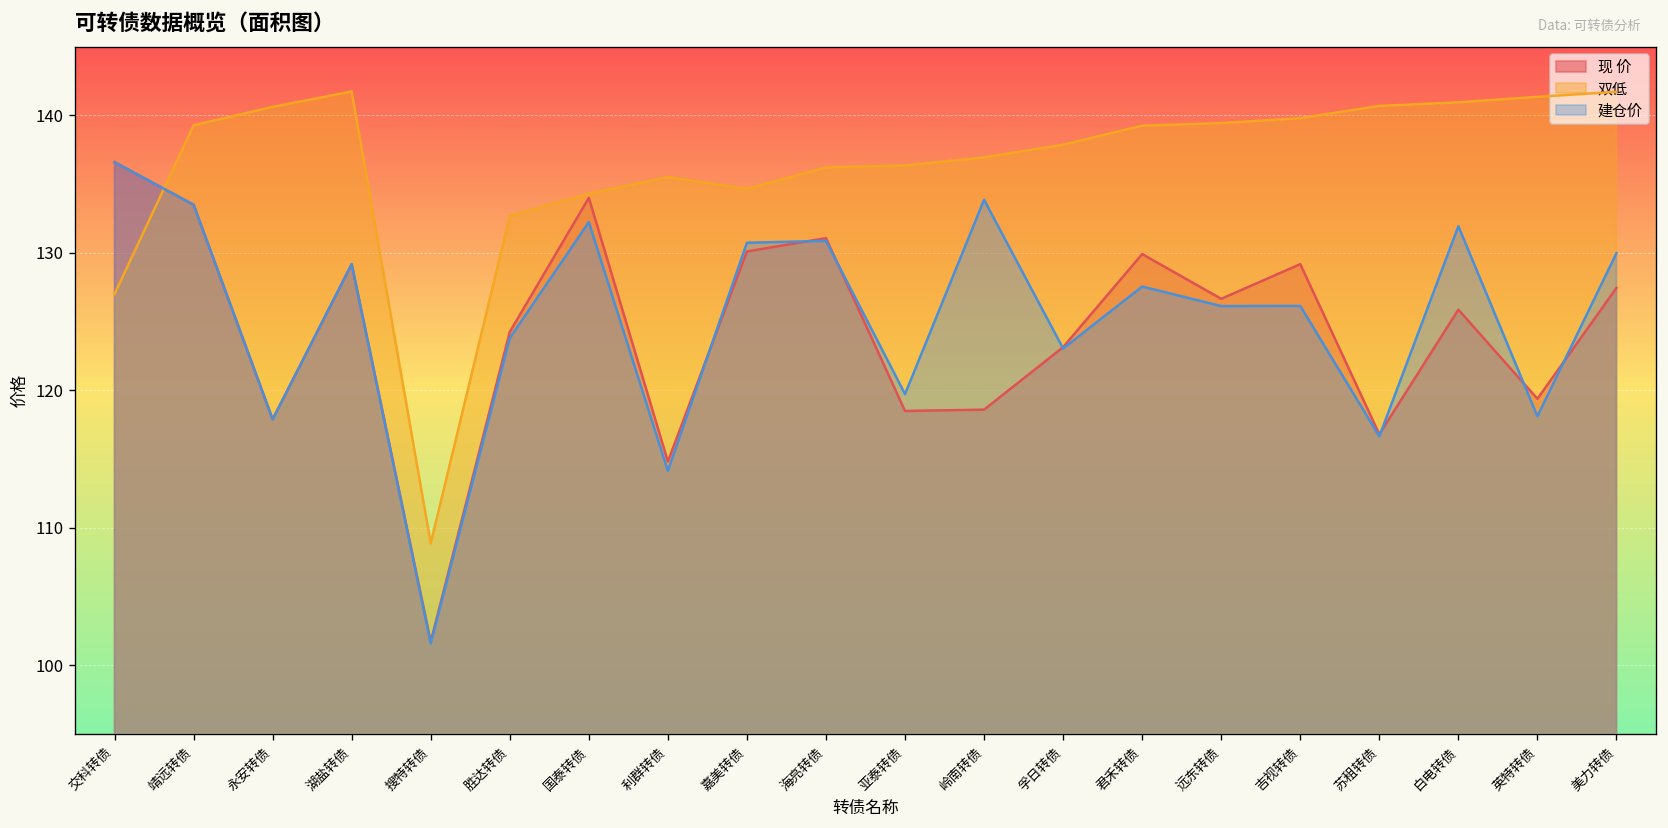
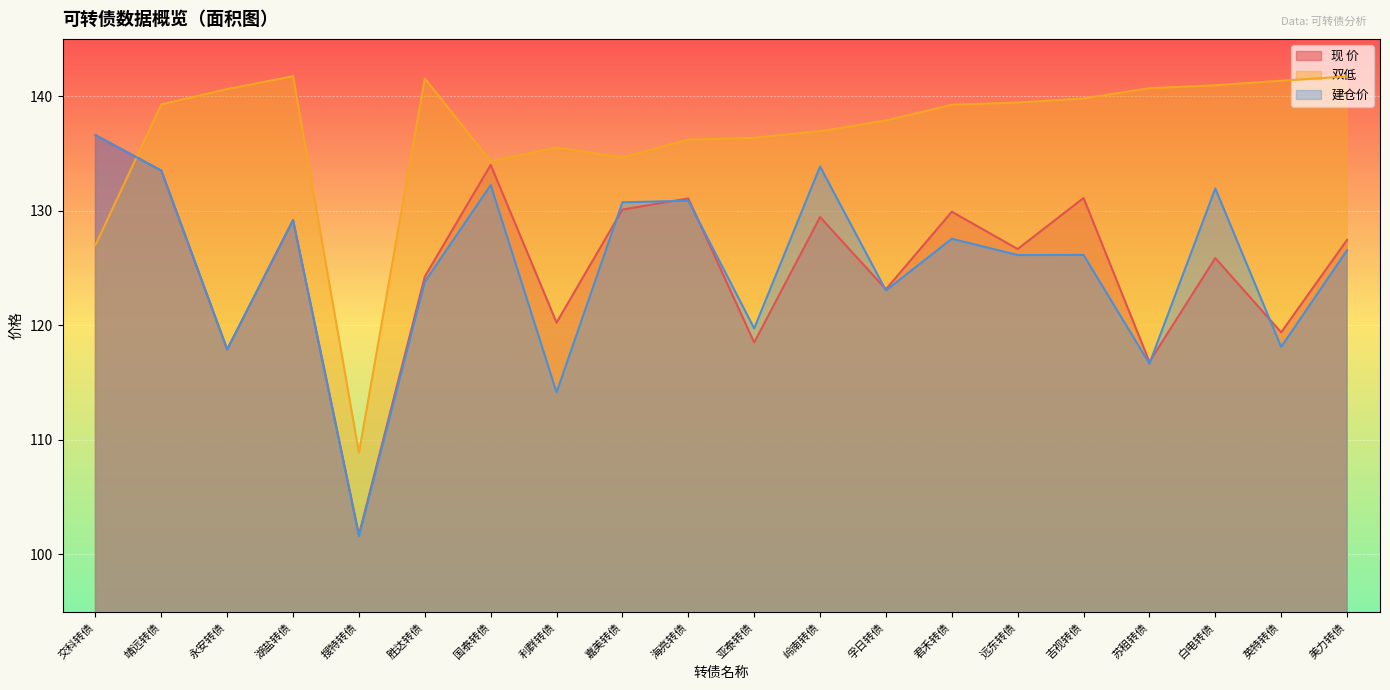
双低, 胜达转债: 132.7 -> 141.6
现 价, 利群转债: 114.8 -> 120.2
现 价, 岭南转债: 118.6 -> 129.4
现 价, 吉视转债: 129.2 -> 131.1
建仓价, 美力转债: 130.0 -> 126.5
